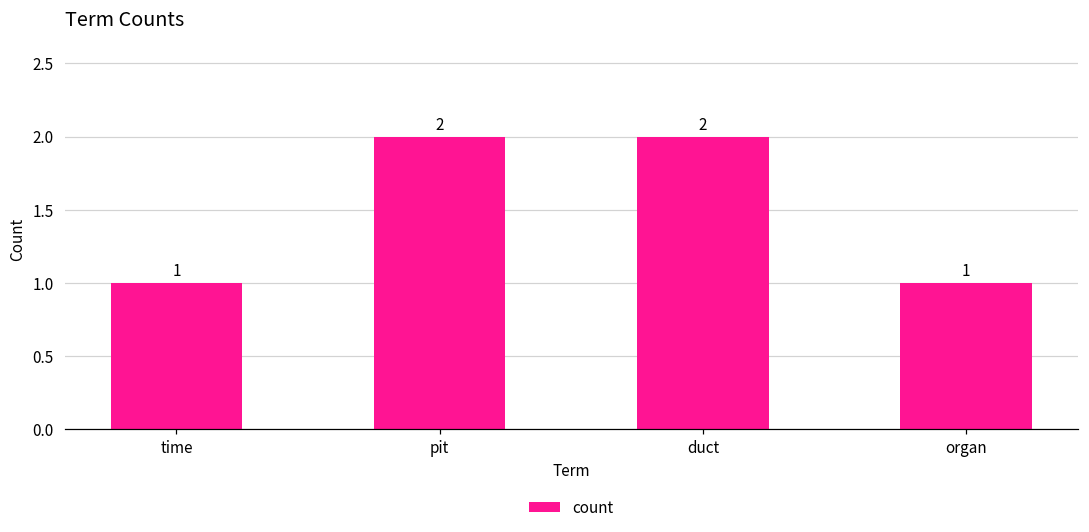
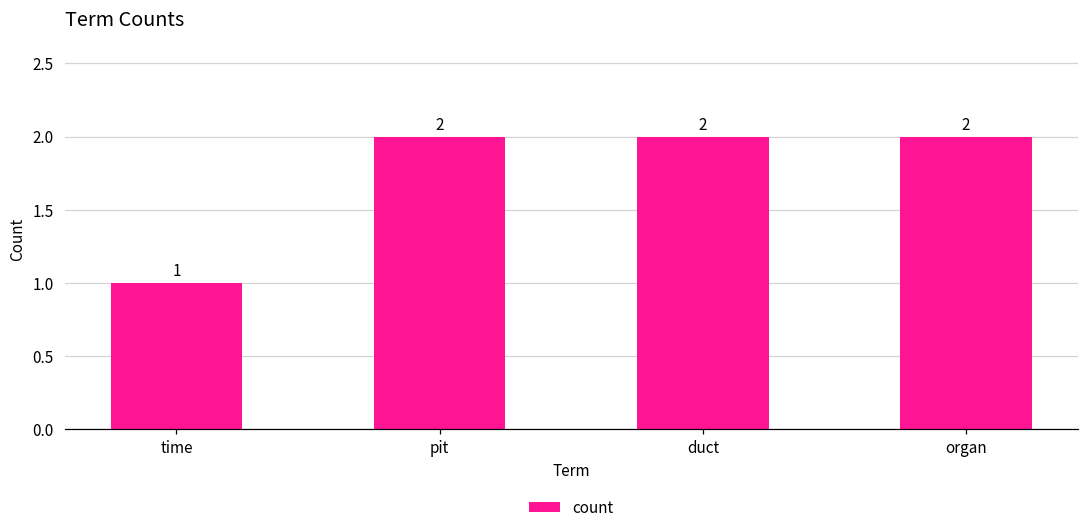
organ: 1 -> 2
